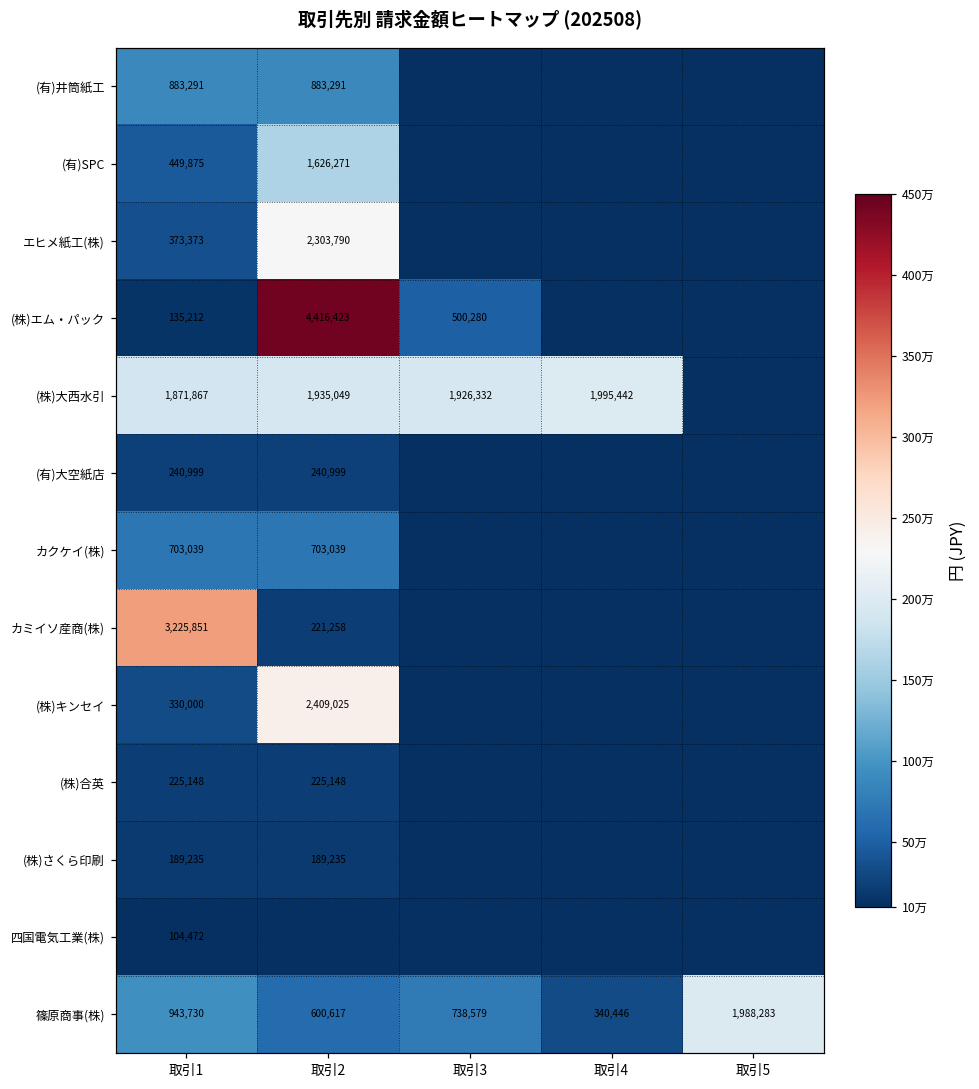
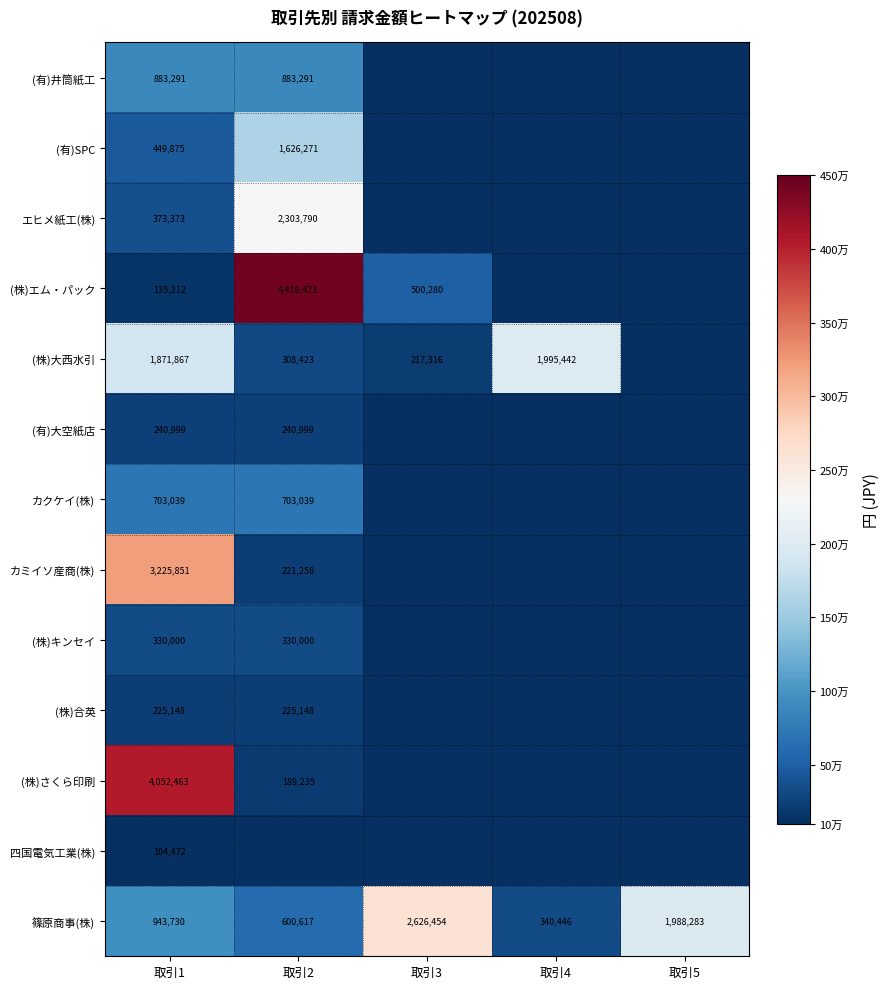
(株)大西水引, 取引2: 1,935,049 -> 308,423
(株)大西水引, 取引3: 1,926,332 -> 217,316
(株)キンセイ, 取引2: 2,409,025 -> 330,000
(株)さくら印刷, 取引1: 189,235 -> 4,052,463
篠原商事(株), 取引3: 738,579 -> 2,626,454
